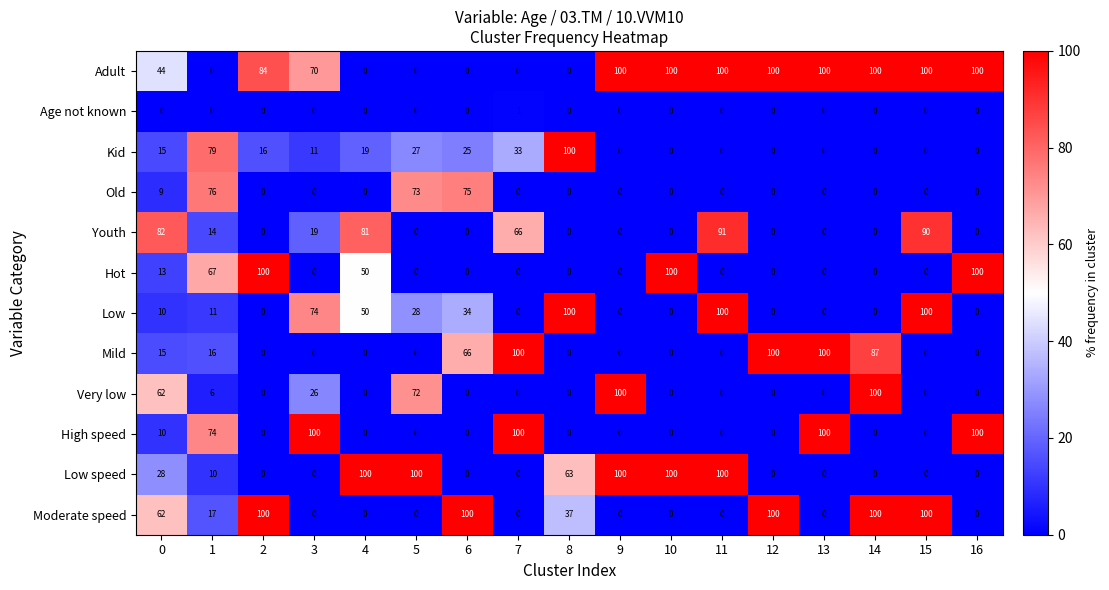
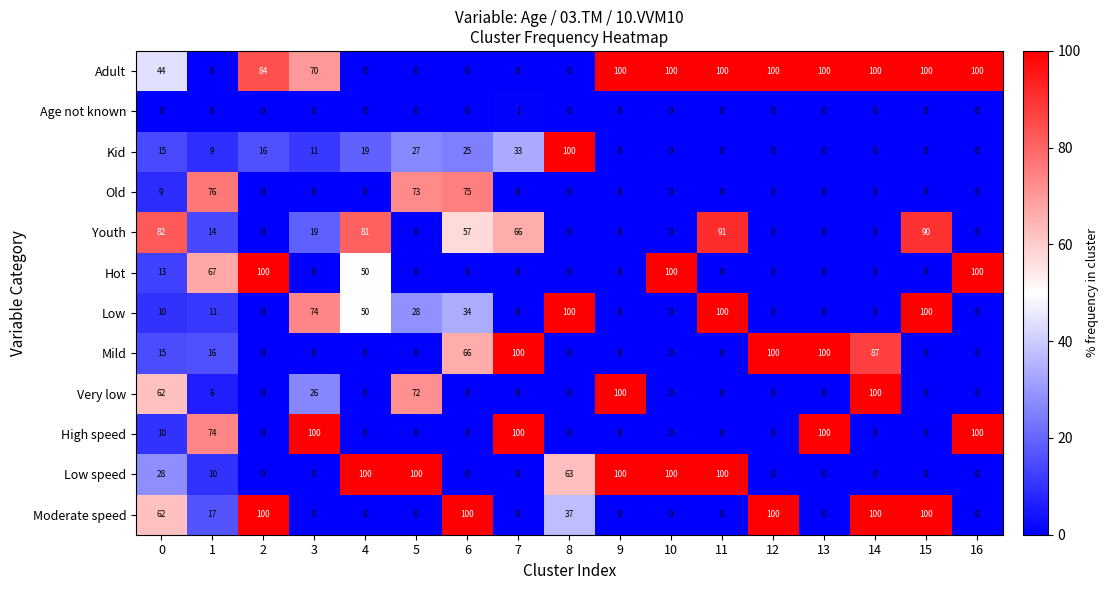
Kid, 1: 79 -> 9
Youth, 6: 0 -> 57
